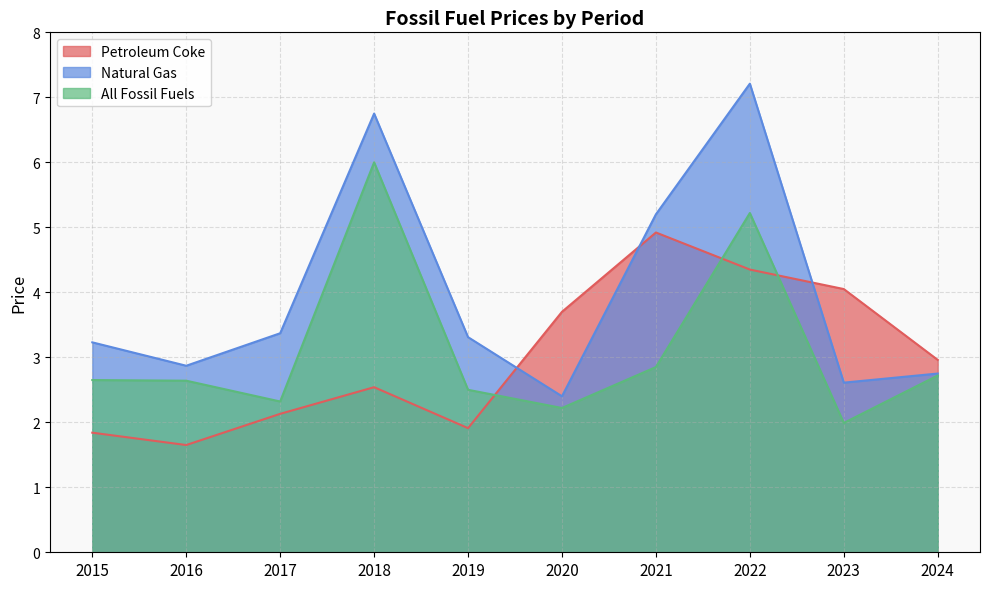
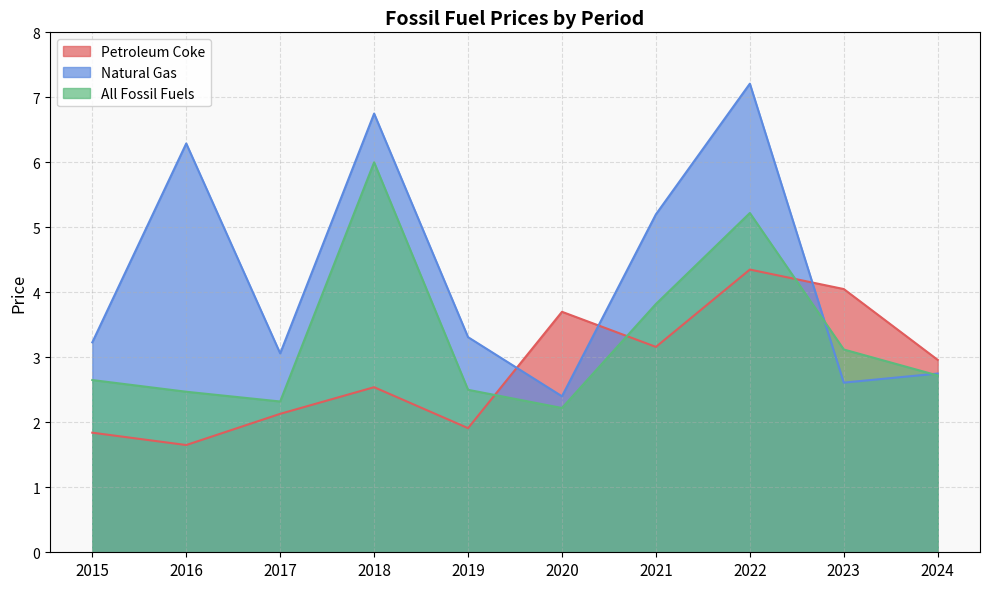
Natural Gas, 2016: 2.9 -> 6.3
All Fossil Fuels, 2016: 2.6 -> 2.5
Natural Gas, 2017: 3.4 -> 3.1
Petroleum Coke, 2021: 4.9 -> 3.2
All Fossil Fuels, 2021: 2.9 -> 3.8
All Fossil Fuels, 2023: 2.0 -> 3.1
